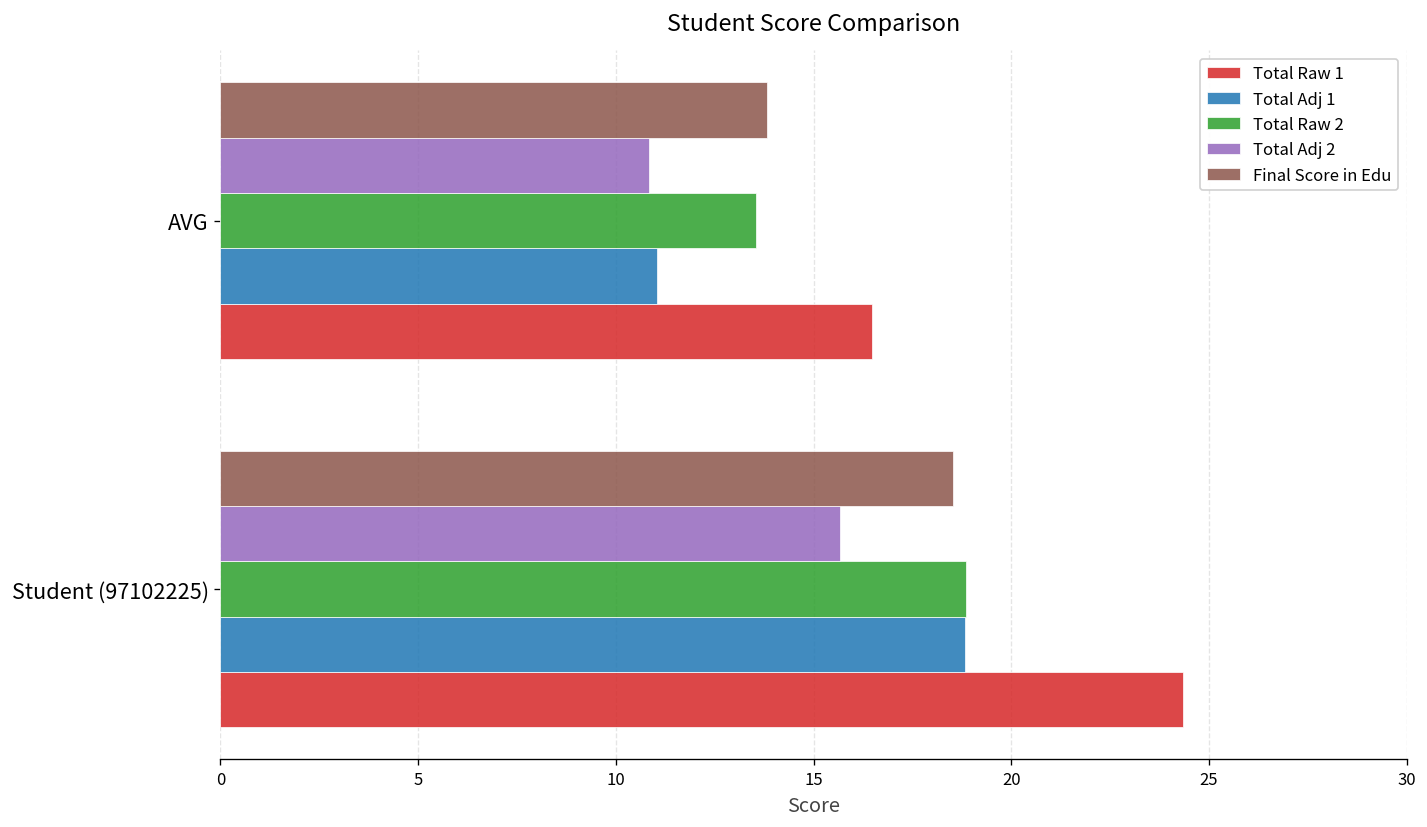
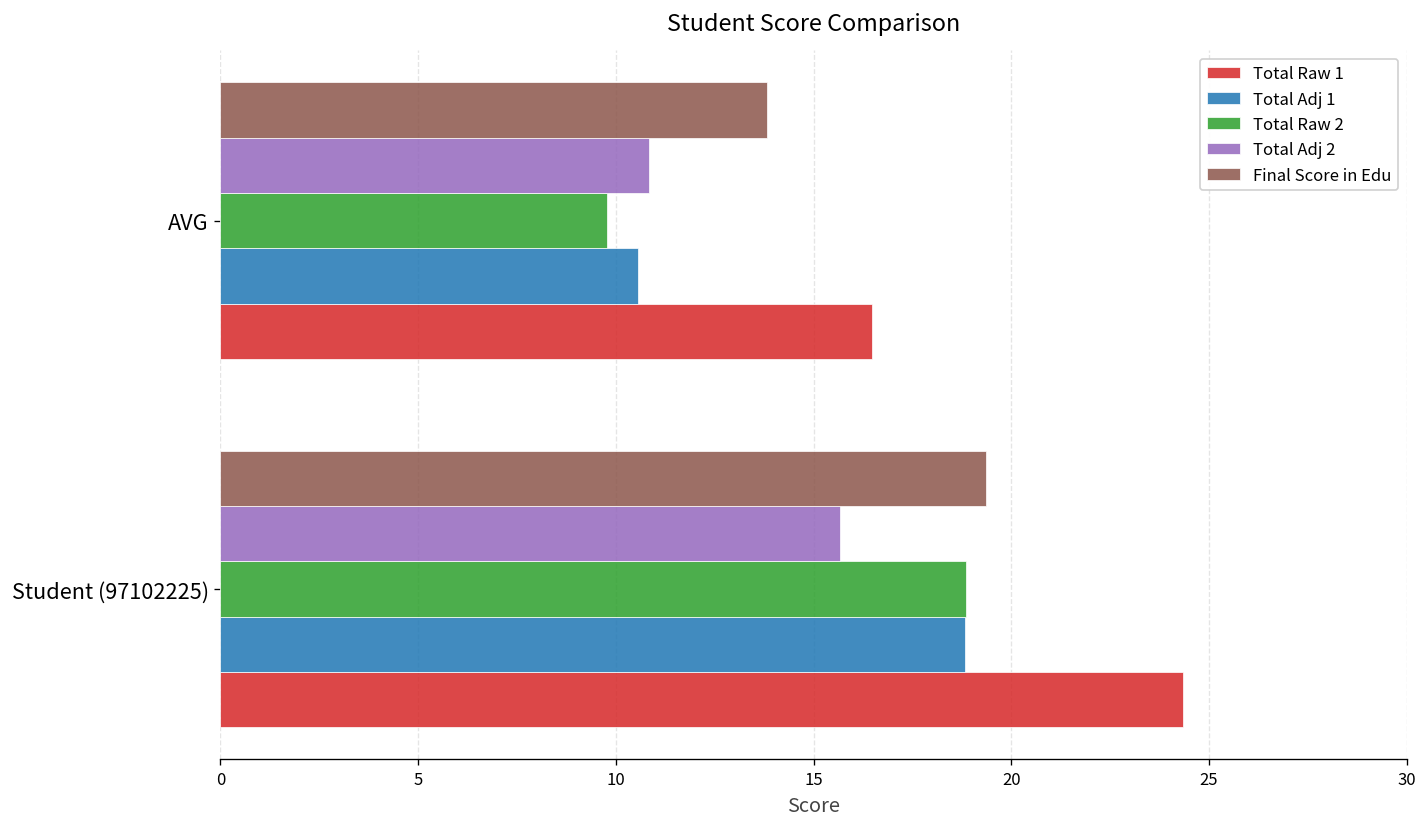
Total Raw 2, AVG: 13.6 -> 9.8
Total Adj 1, AVG: 11.0 -> 10.6
Final Score in Edu, Student (97102225): 18.5 -> 19.4
